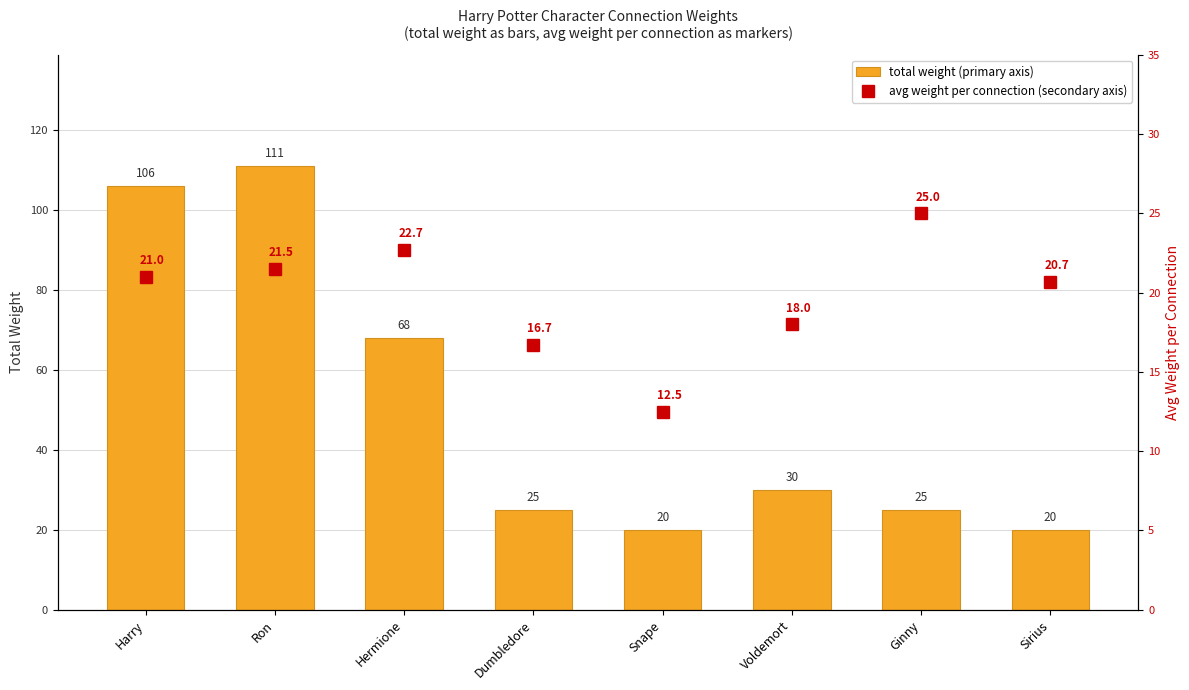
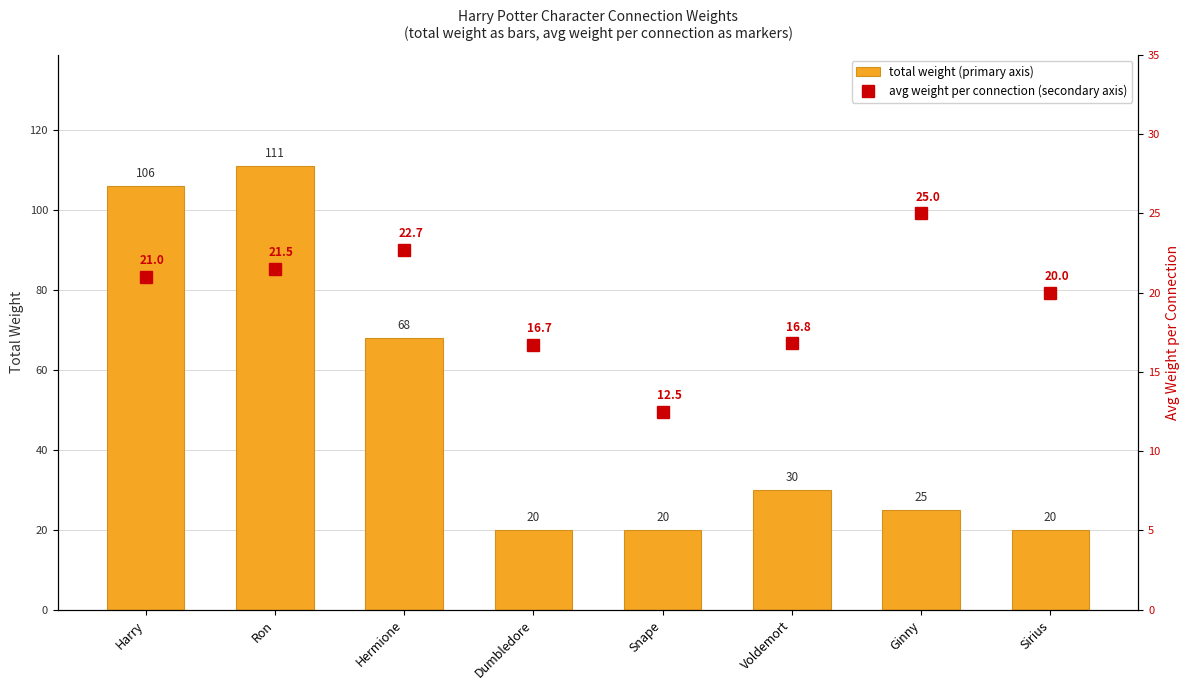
total weight (primary axis), Dumbledore: 25 -> 20
avg weight per connection (secondary axis), Voldemort: 18.0 -> 16.8
avg weight per connection (secondary axis), Sirius: 20.7 -> 20.0
